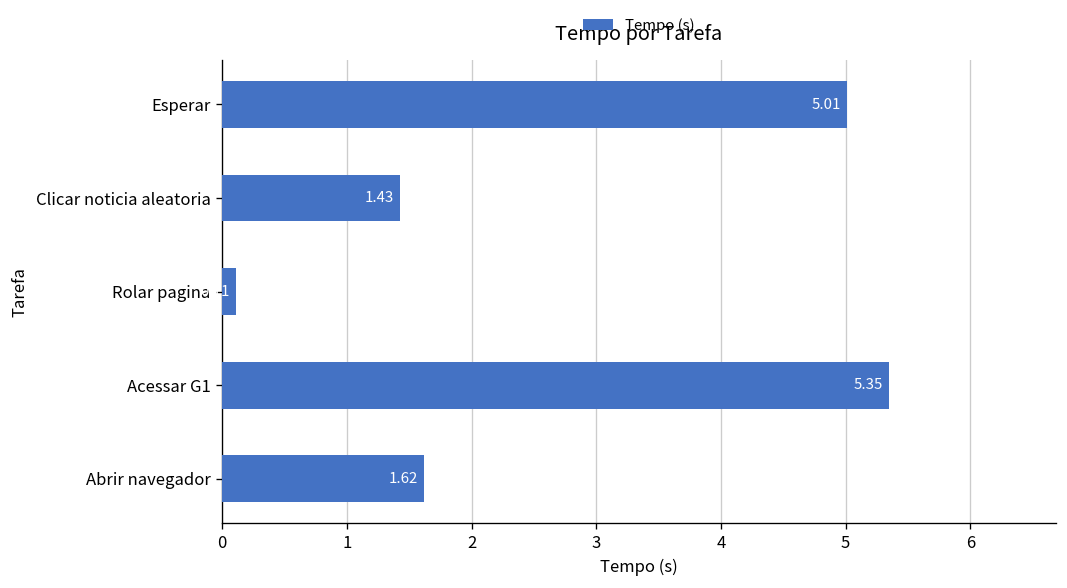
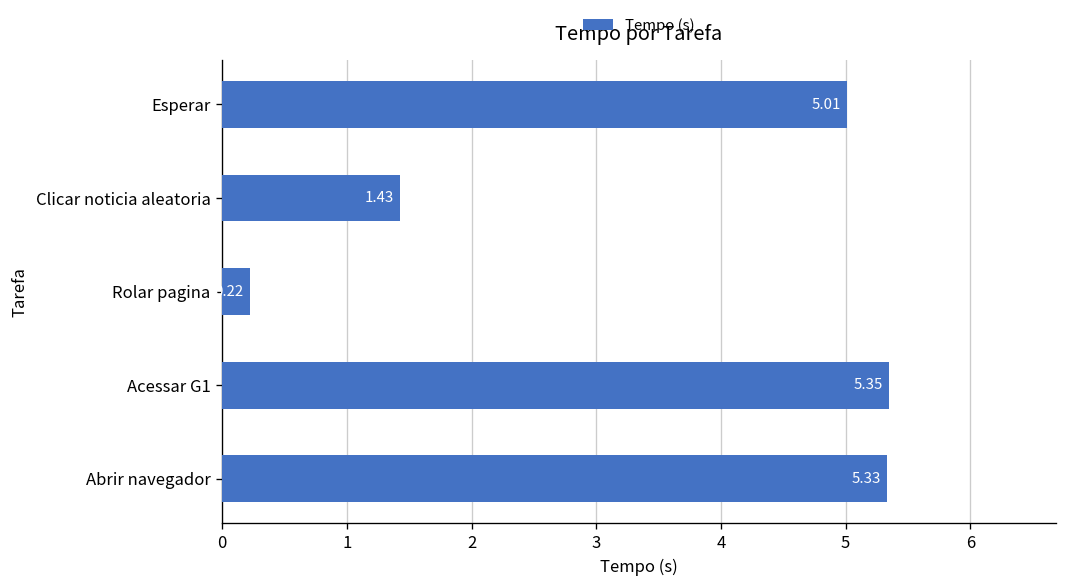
Rolar pagina: 0.11 -> 0.22
Abrir navegador: 1.62 -> 5.33
